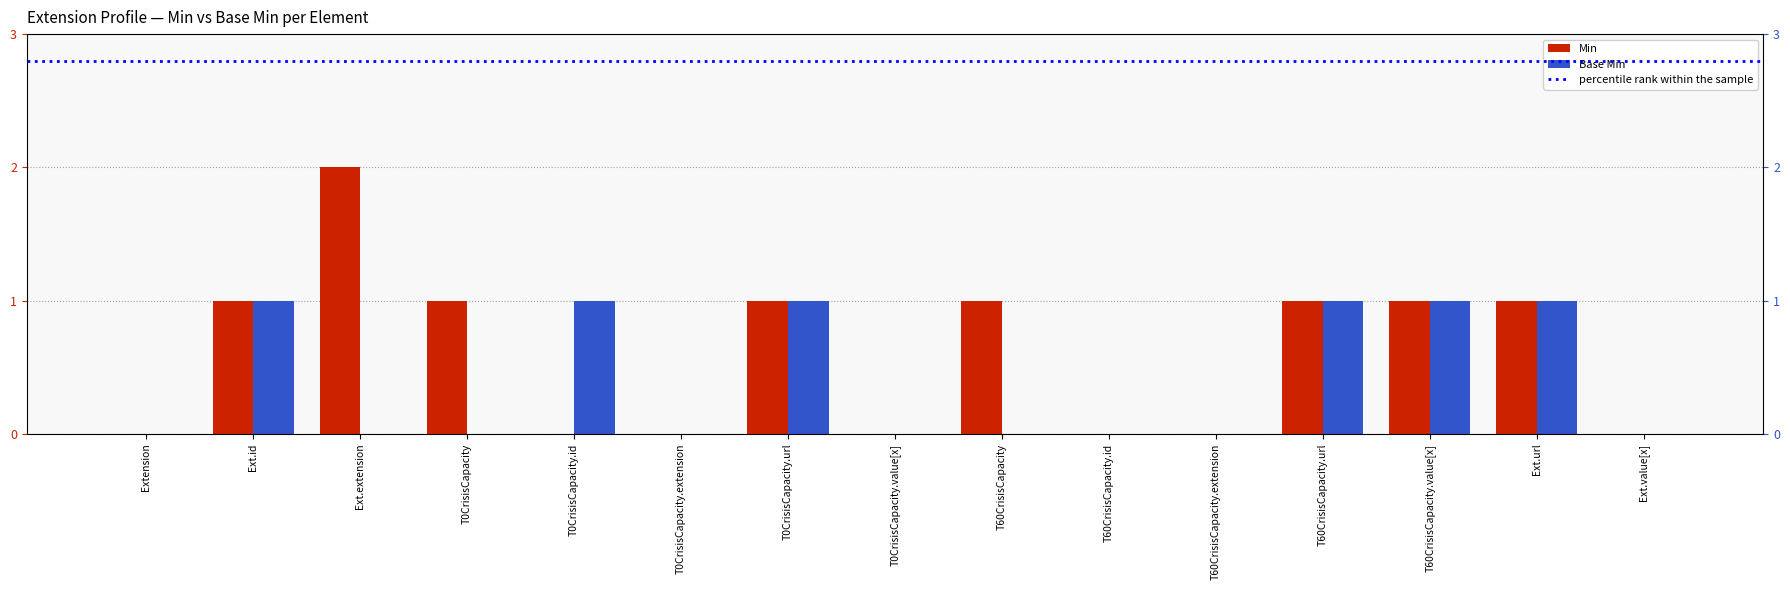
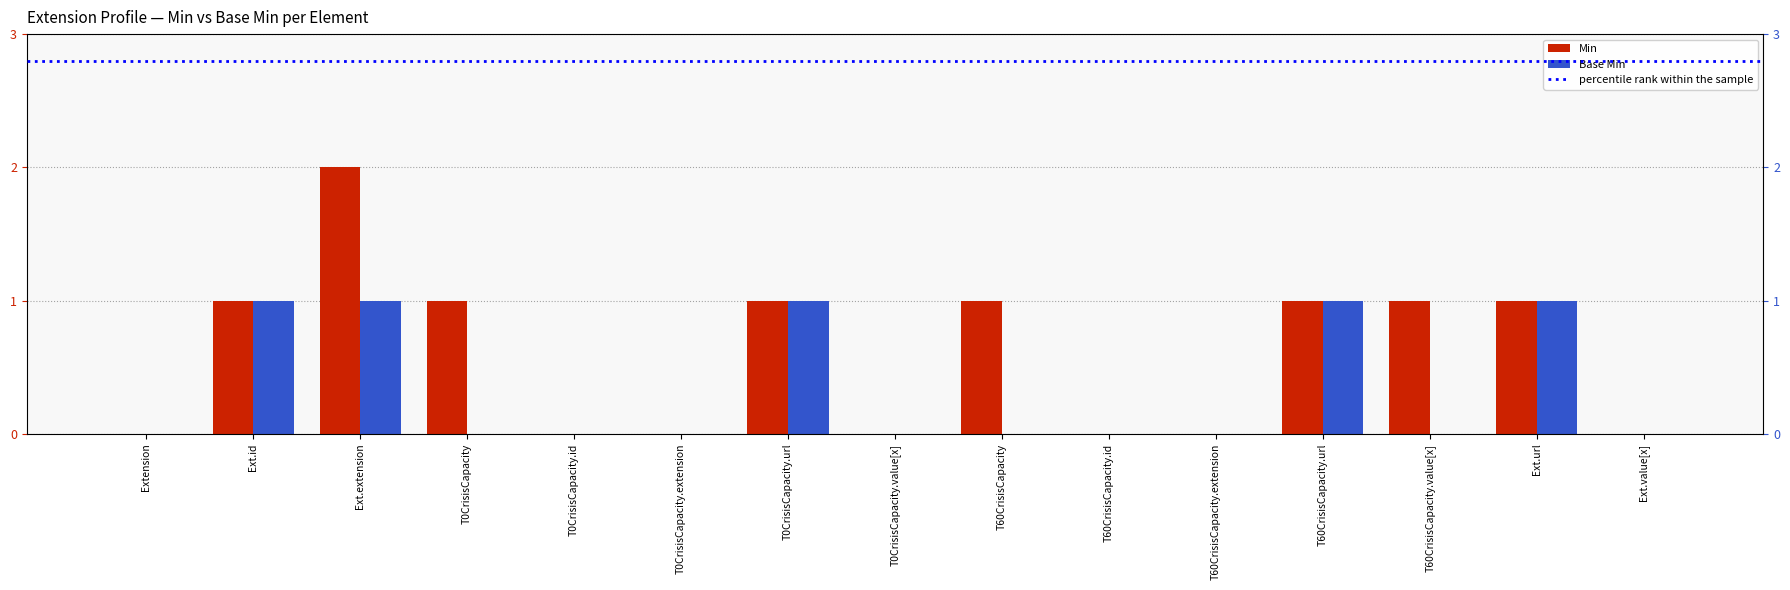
Base Min, Ext.extension: 0 -> 1
Base Min, T0CrisisCapacity.id: 1 -> 0
Base Min, T60CrisisCapacity.value[x]: 1 -> 0
